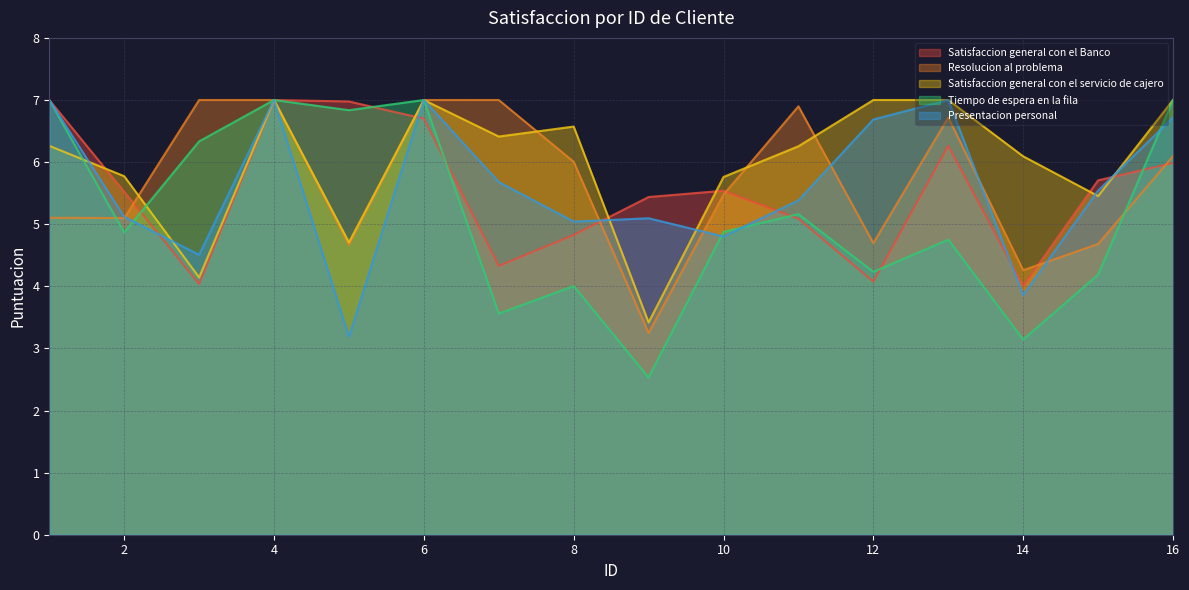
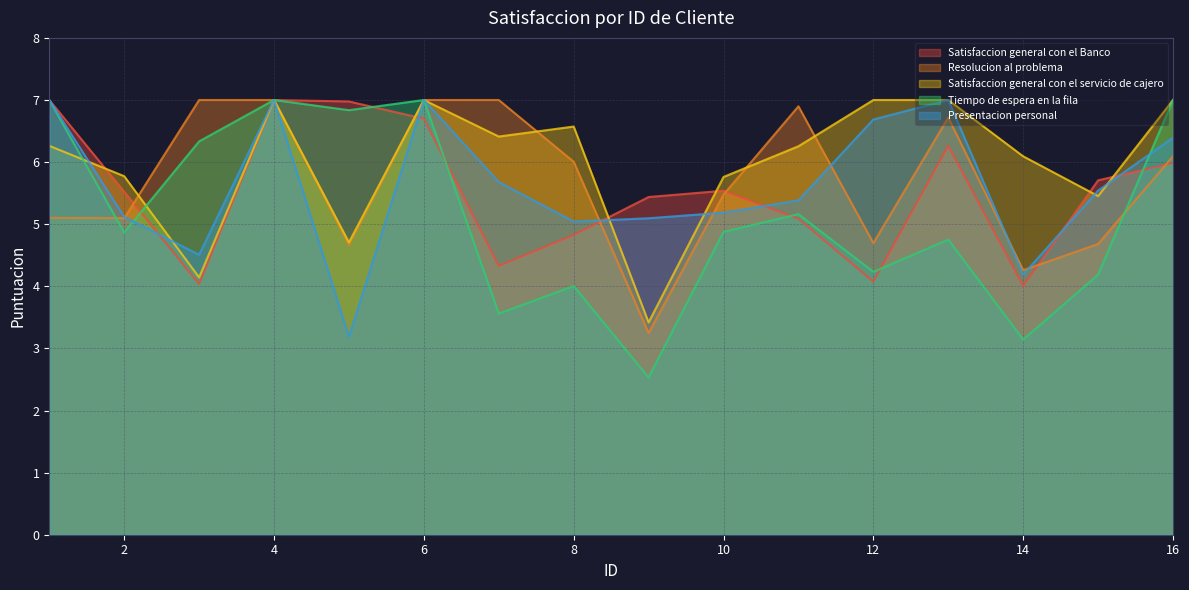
Presentacion personal, 10: 4.8 -> 5.2
Presentacion personal, 14: 3.9 -> 4.2
Presentacion personal, 16: 6.7 -> 6.4
